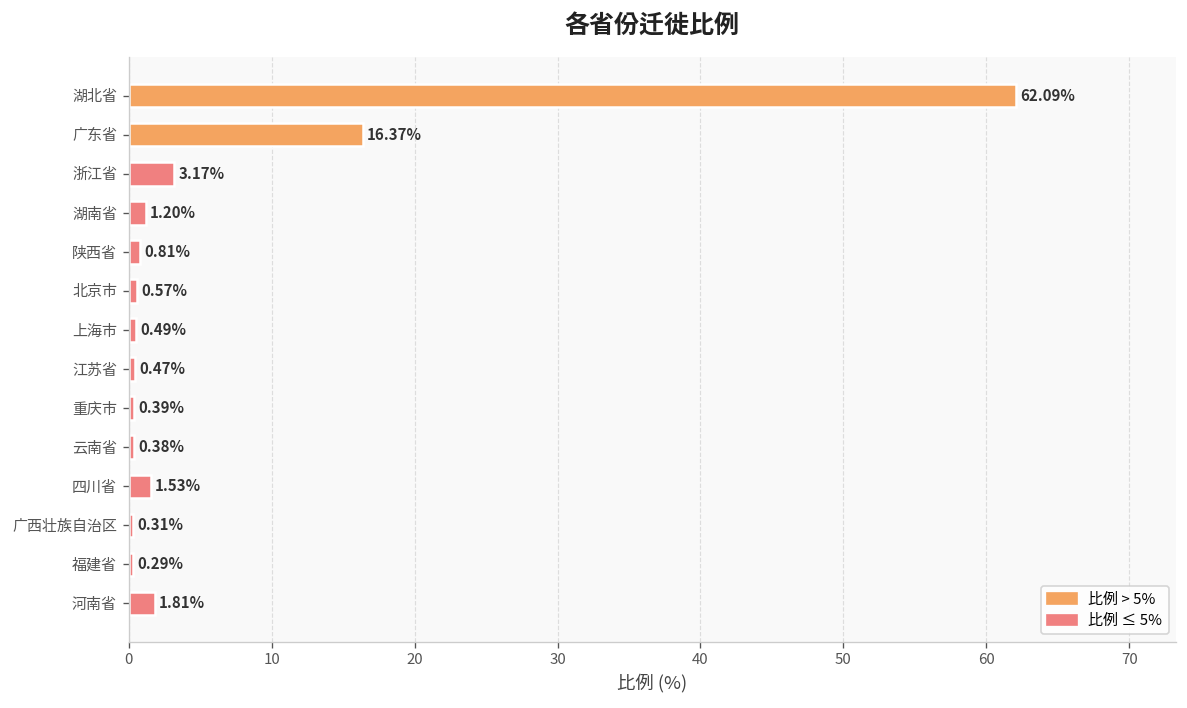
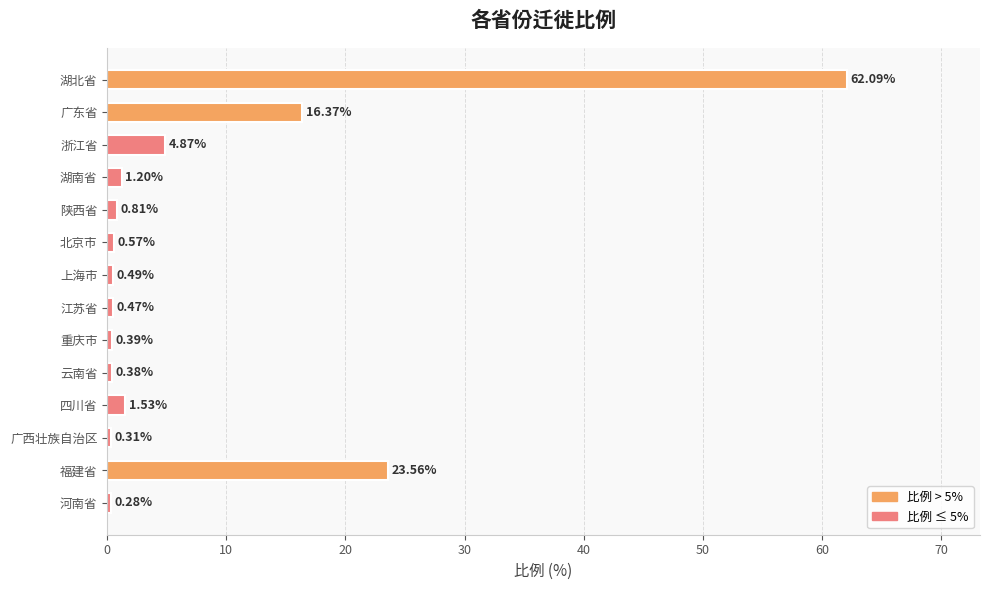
浙江省: 3.17% -> 4.87%
福建省: 0.29% -> 23.56%
河南省: 1.81% -> 0.28%
